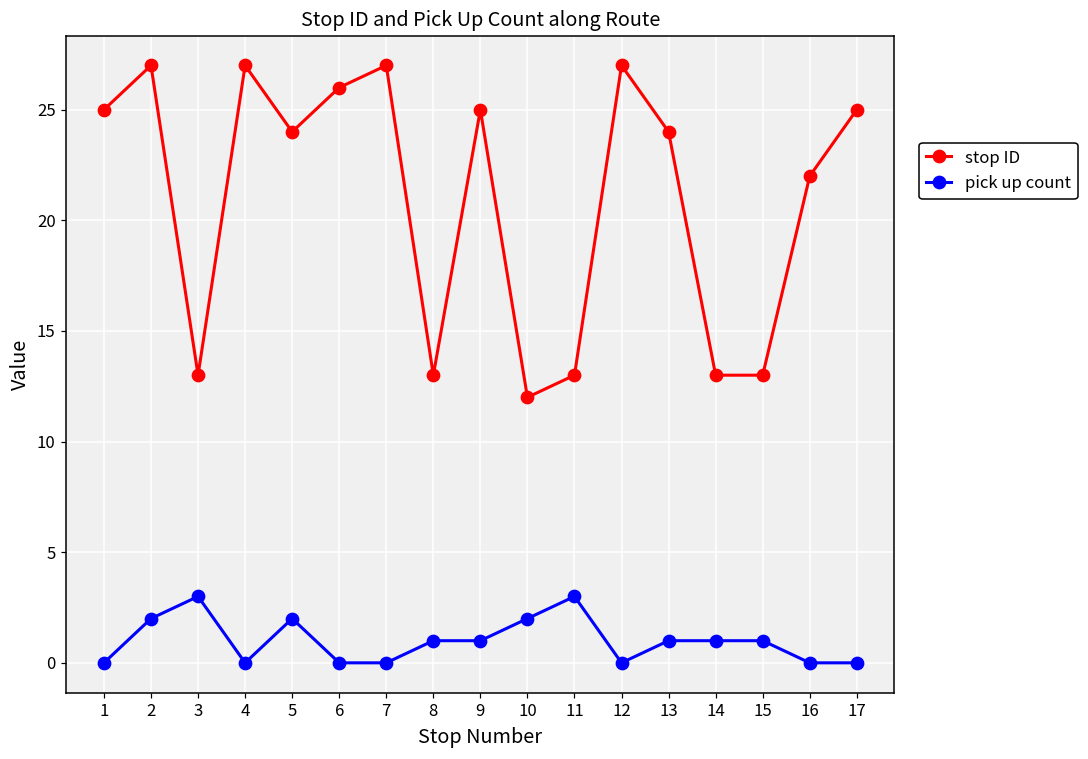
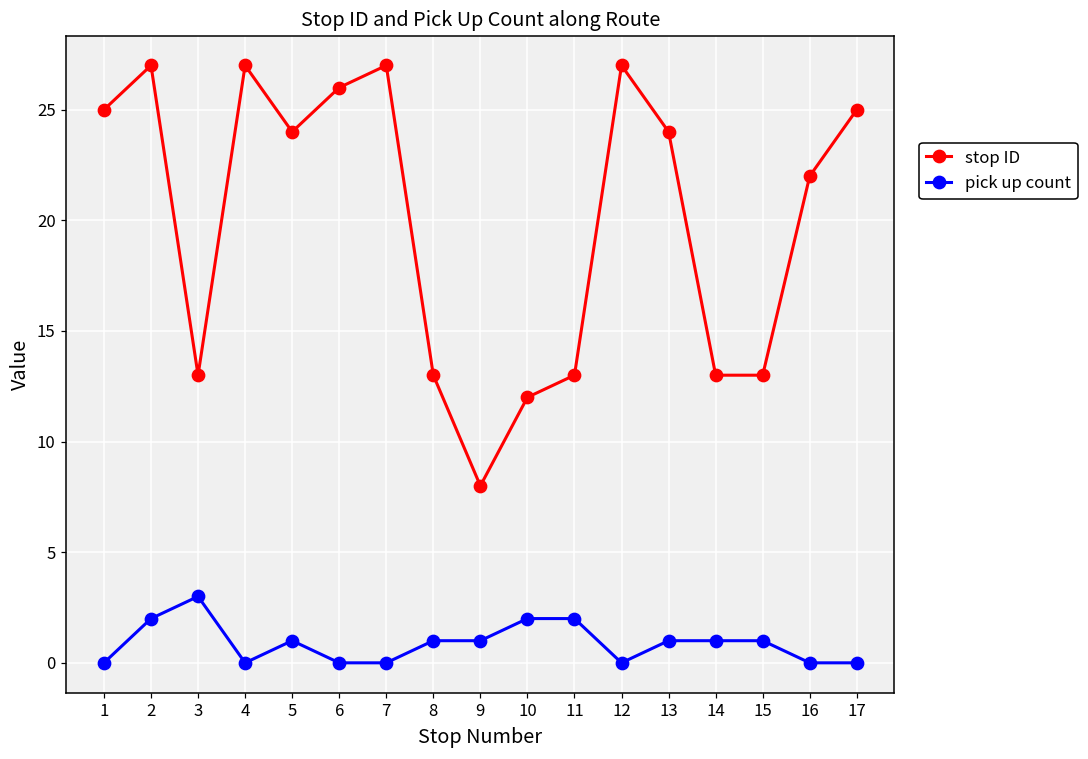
pick up count, 5: 2 -> 1
stop ID, 9: 25 -> 8
pick up count, 11: 3 -> 2
